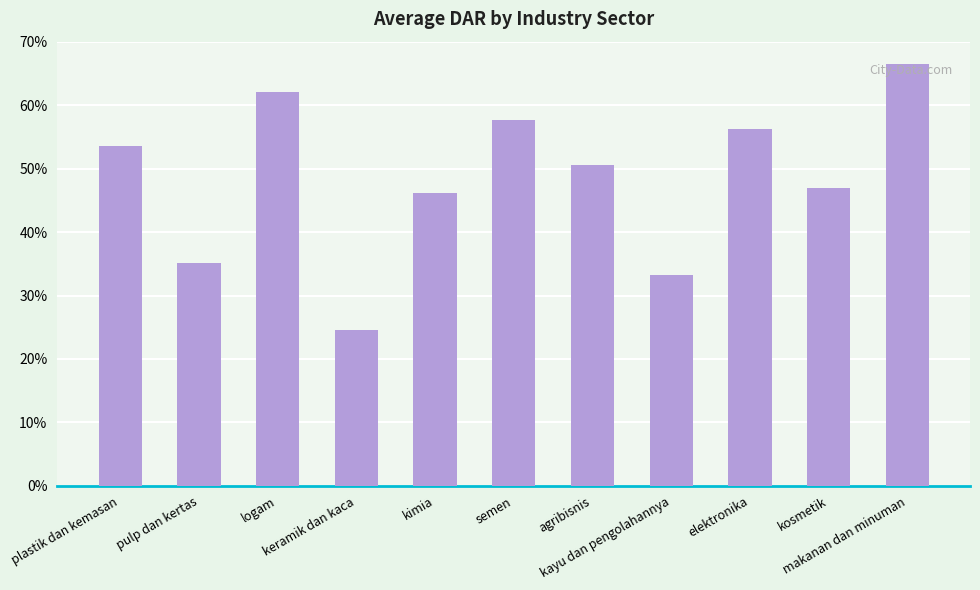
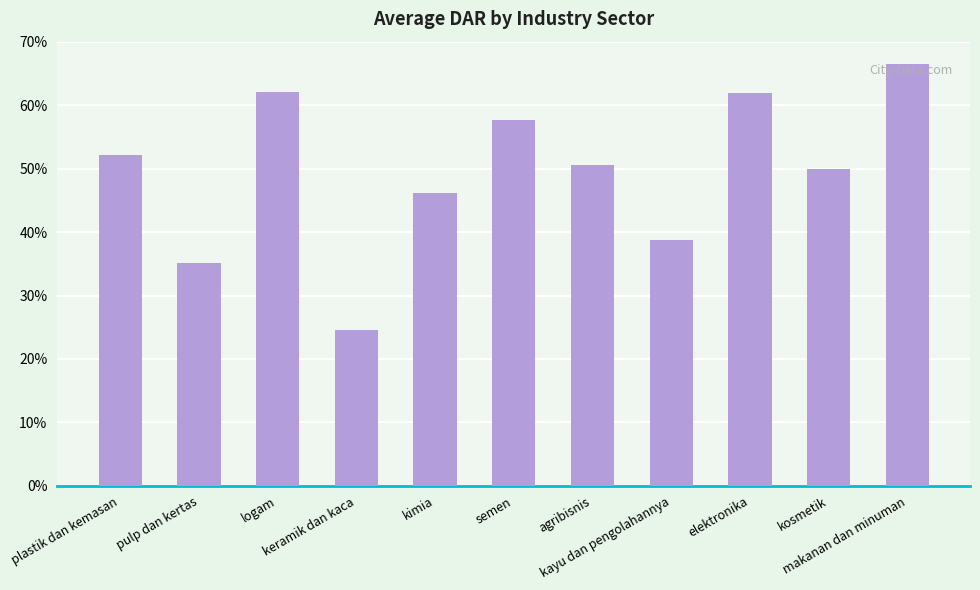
plastik dan kemasan: 54% -> 52%
kayu dan pengolahannya: 33% -> 39%
elektronika: 56% -> 62%
kosmetik: 47% -> 50%
